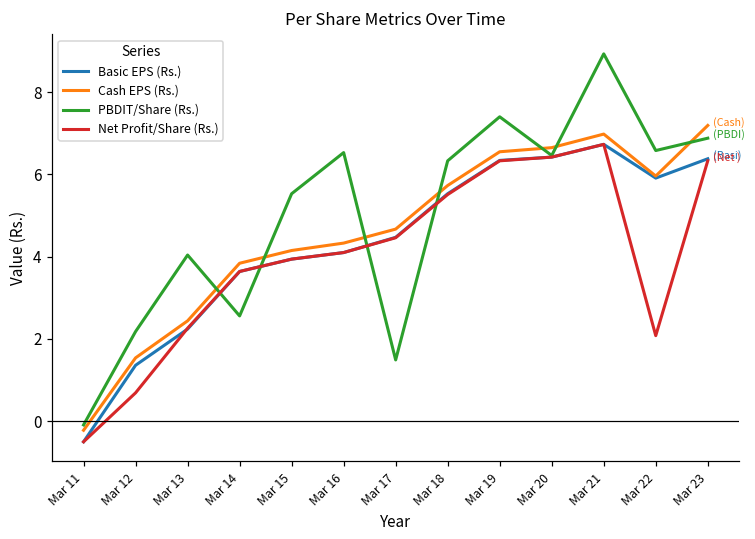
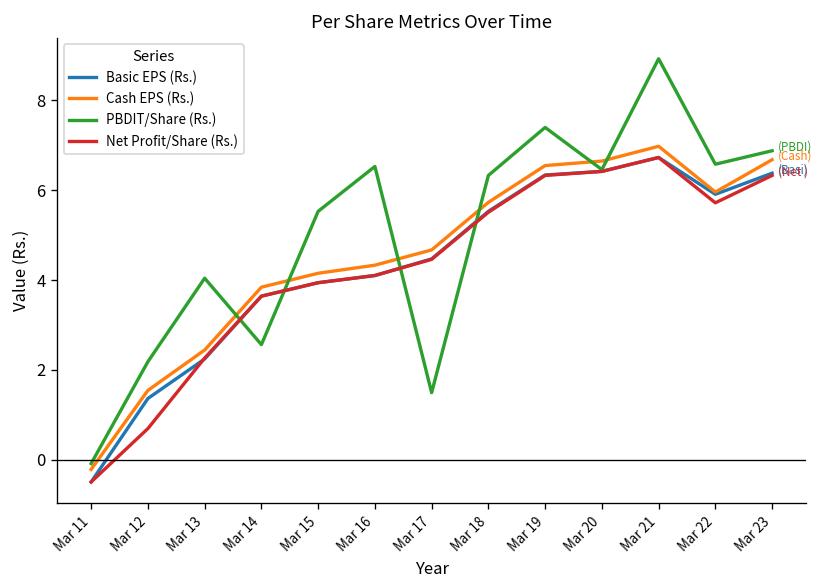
Net Profit/Share (Rs.), Mar 22: 2.1 -> 5.7
Cash EPS (Rs.), Mar 23: 7.2 -> 6.7
